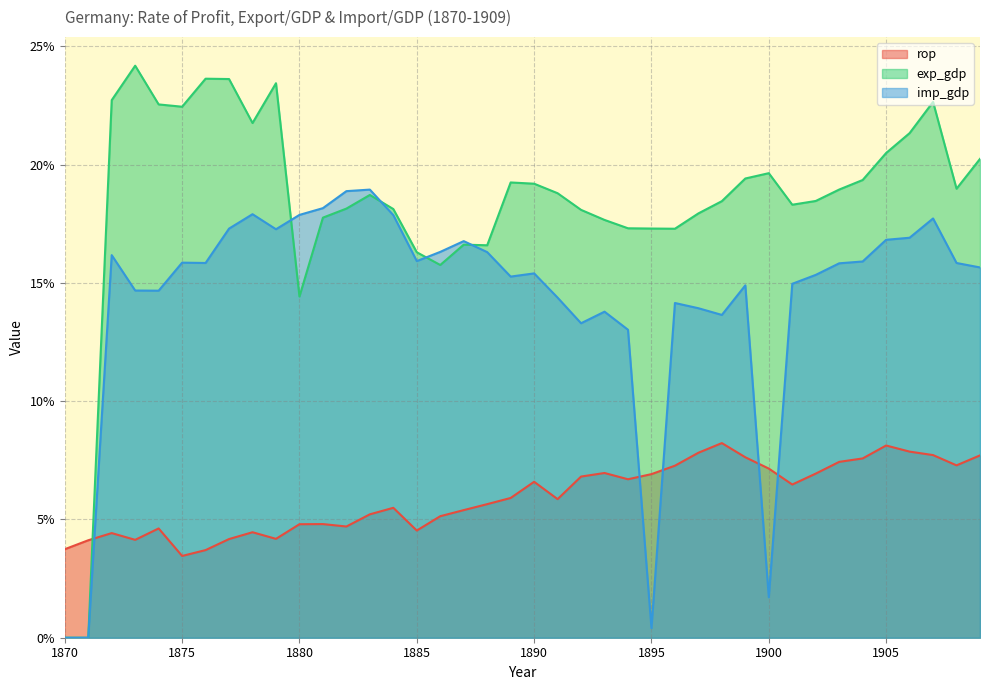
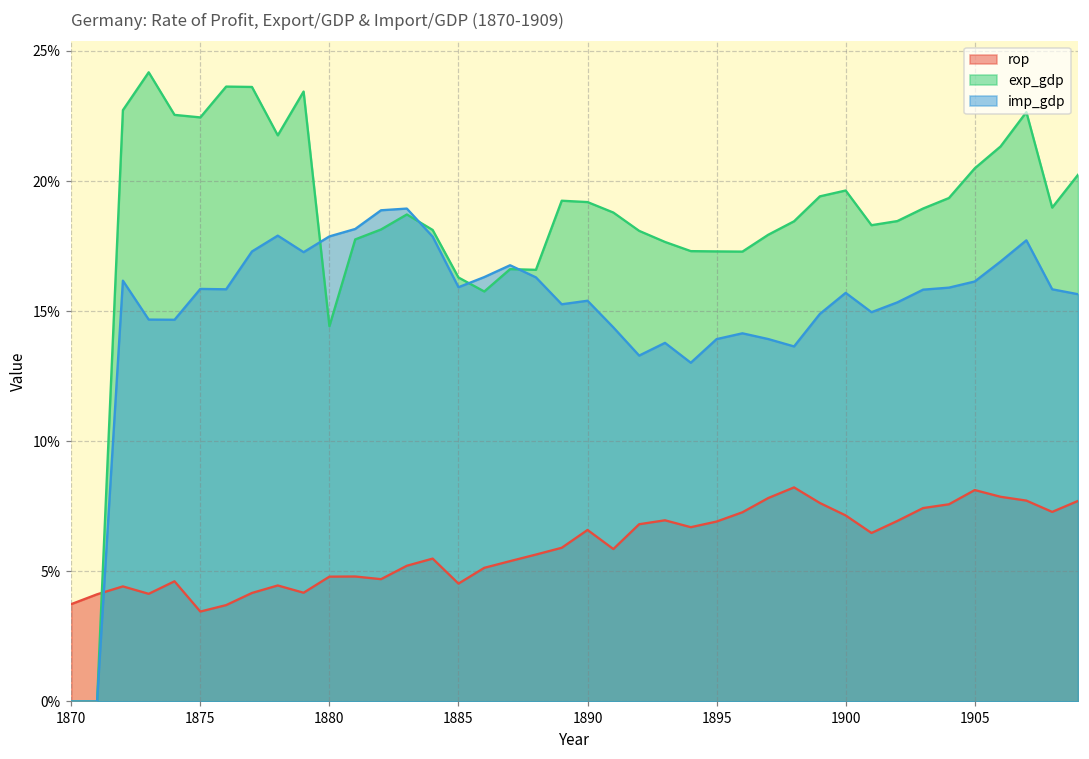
imp_gdp, 1895: 0.4% -> 13.9%
imp_gdp, 1900: 1.7% -> 15.7%
imp_gdp, 1905: 16.8% -> 16.1%
